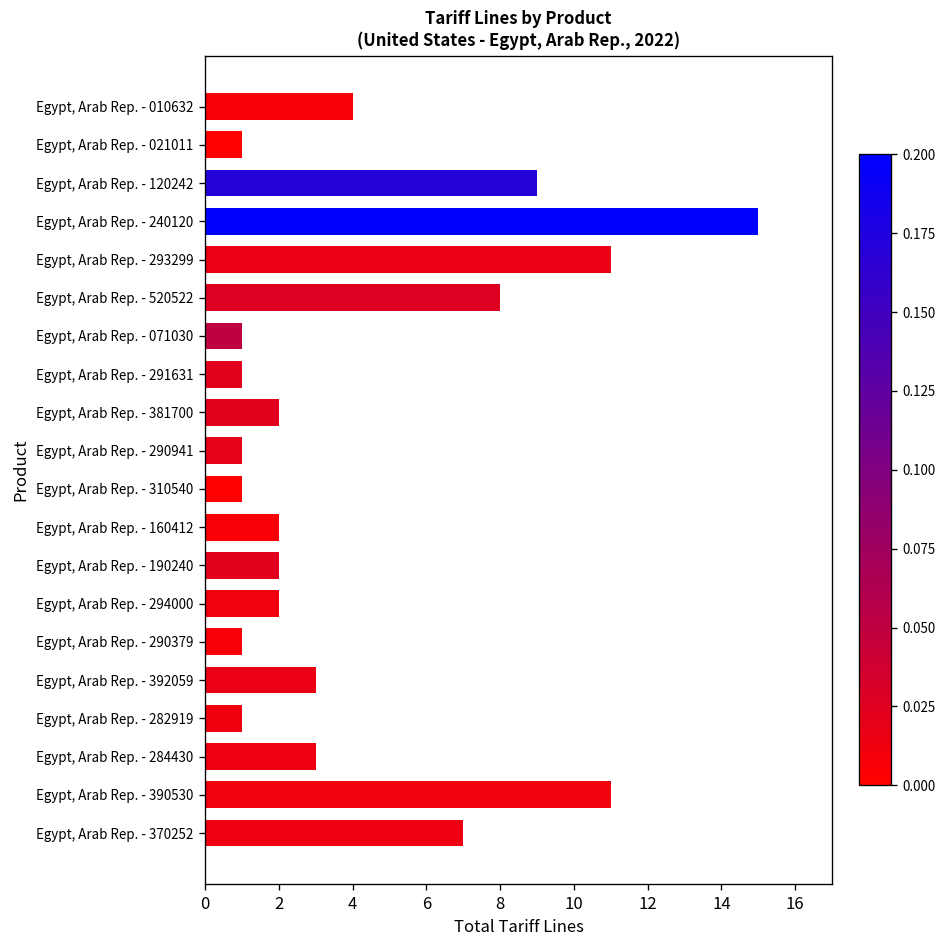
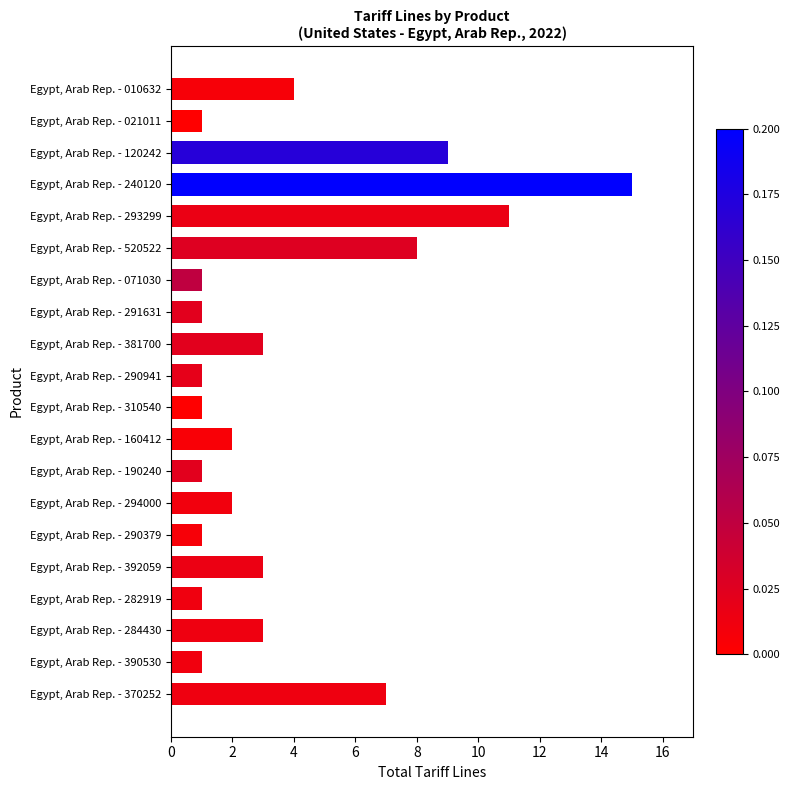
Egypt, Arab Rep. - 381700: 2 -> 3
Egypt, Arab Rep. - 190240: 2 -> 1
Egypt, Arab Rep. - 390530: 11 -> 1
